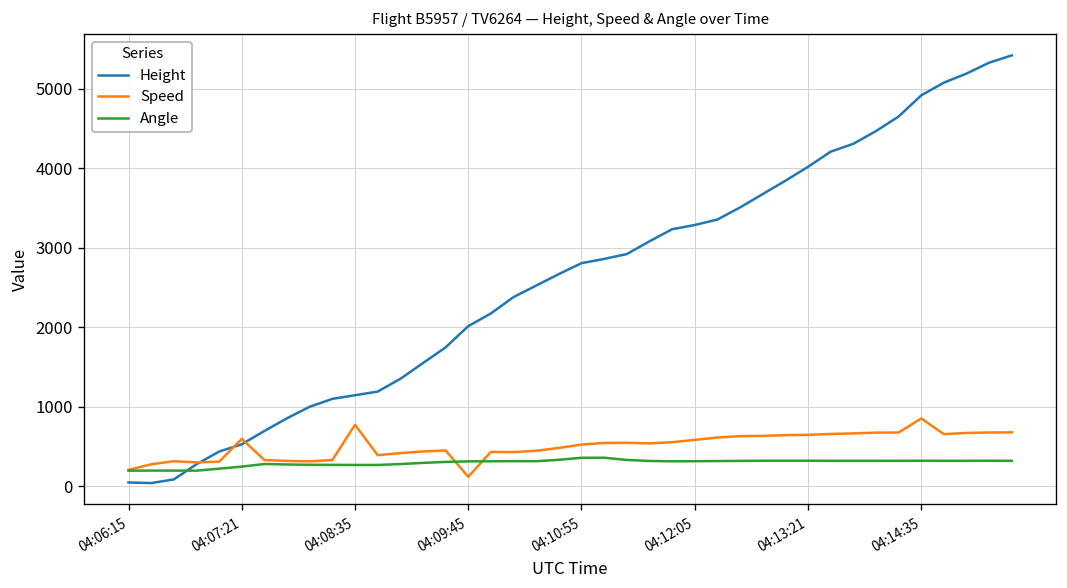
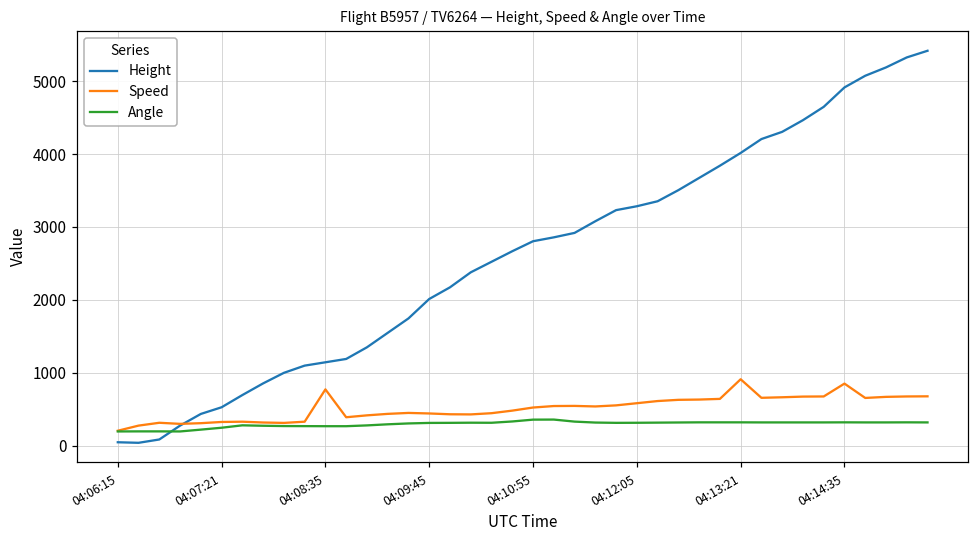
Speed, 04:07:21: 600 -> 300
Speed, 04:09:45: 100 -> 400
Speed, 04:13:21: 600 -> 900
